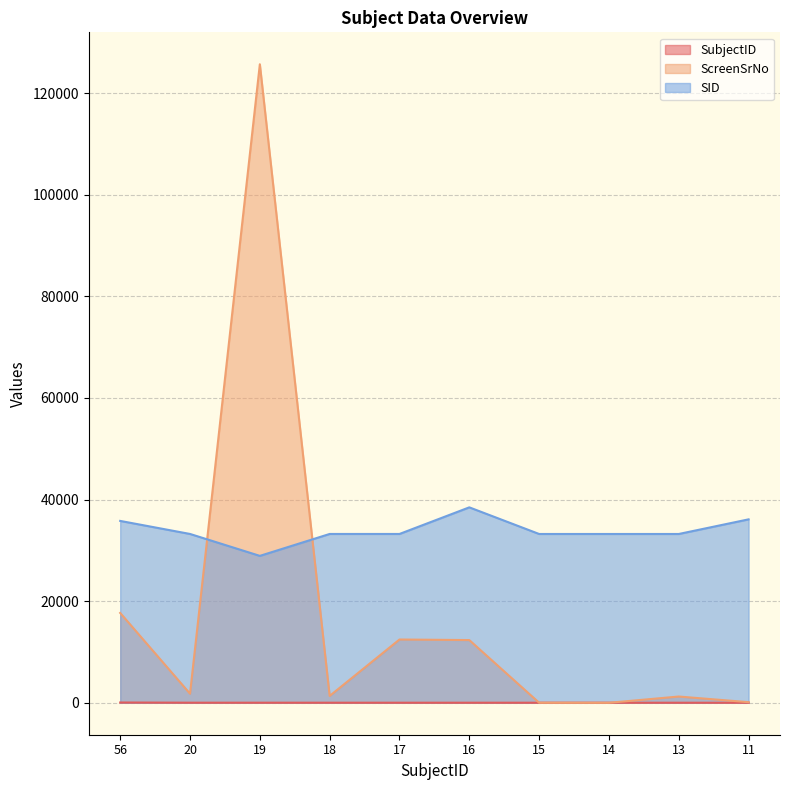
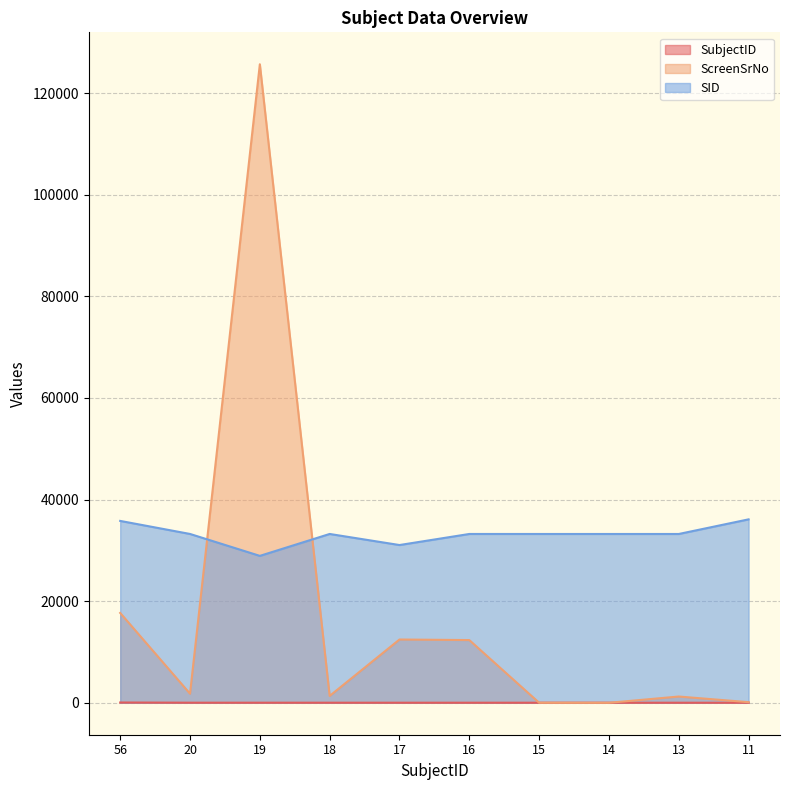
SID, 17: 33000 -> 31000
SID, 16: 38000 -> 33000
